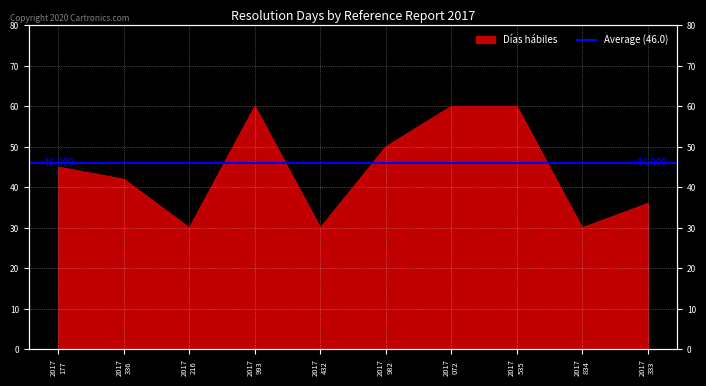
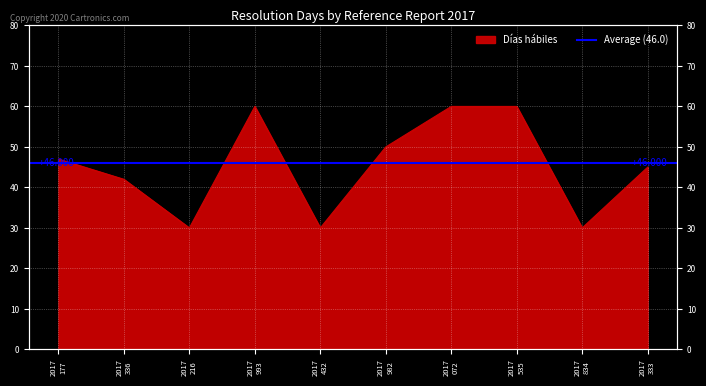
2017 177: 45 -> 47
2017 333: 36 -> 45
